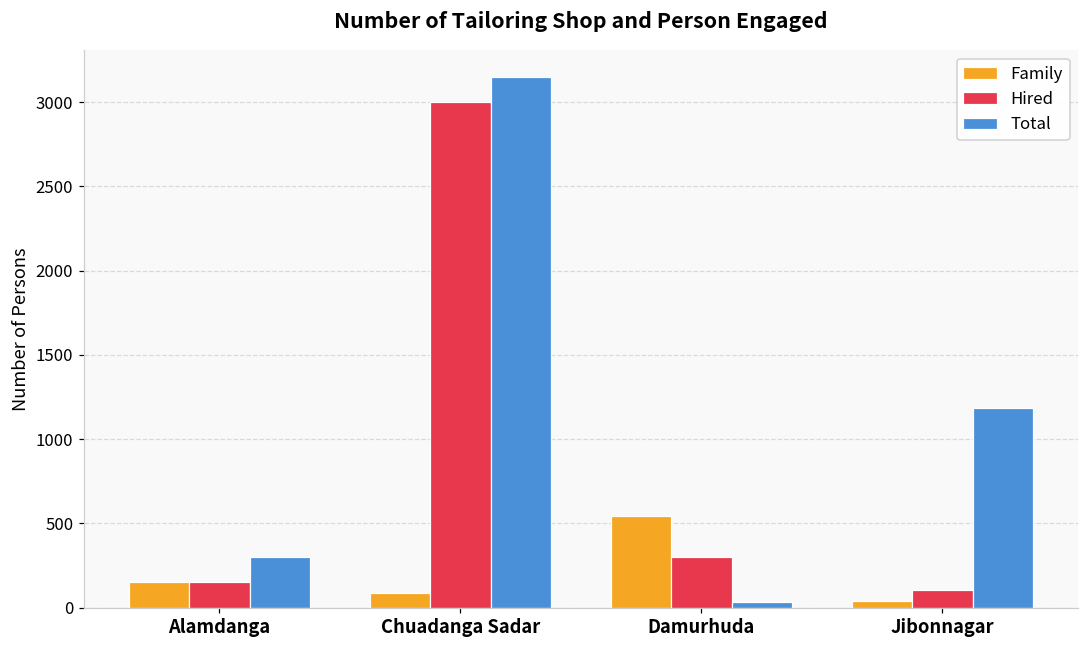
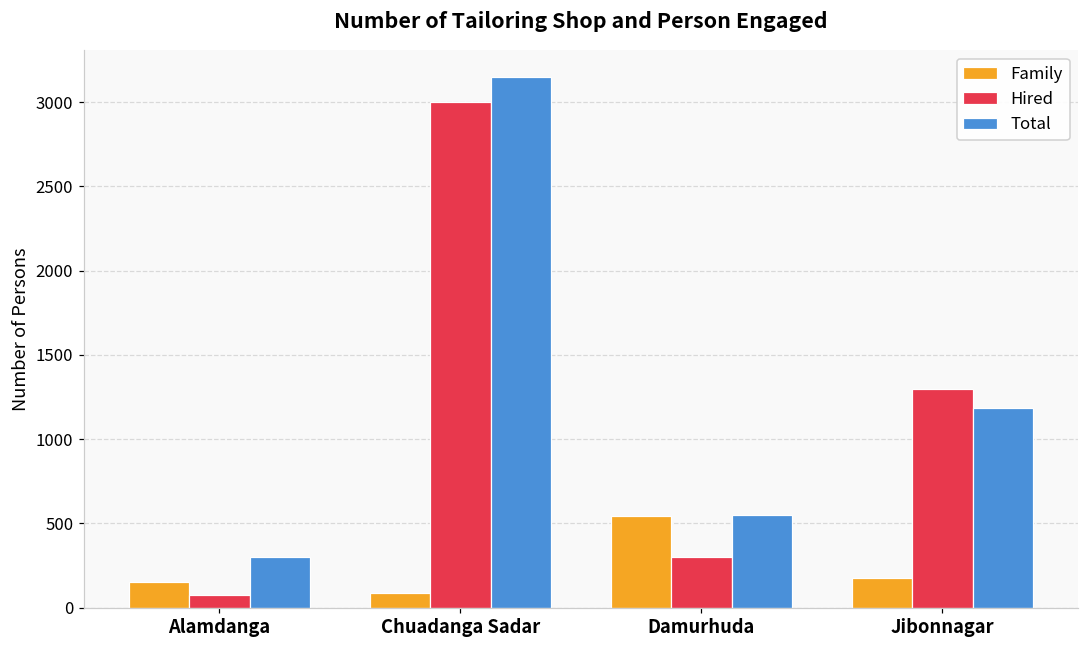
Hired, Alamdanga: 150 -> 70
Total, Damurhuda: 30 -> 550
Family, Jibonnagar: 40 -> 170
Hired, Jibonnagar: 110 -> 1300
